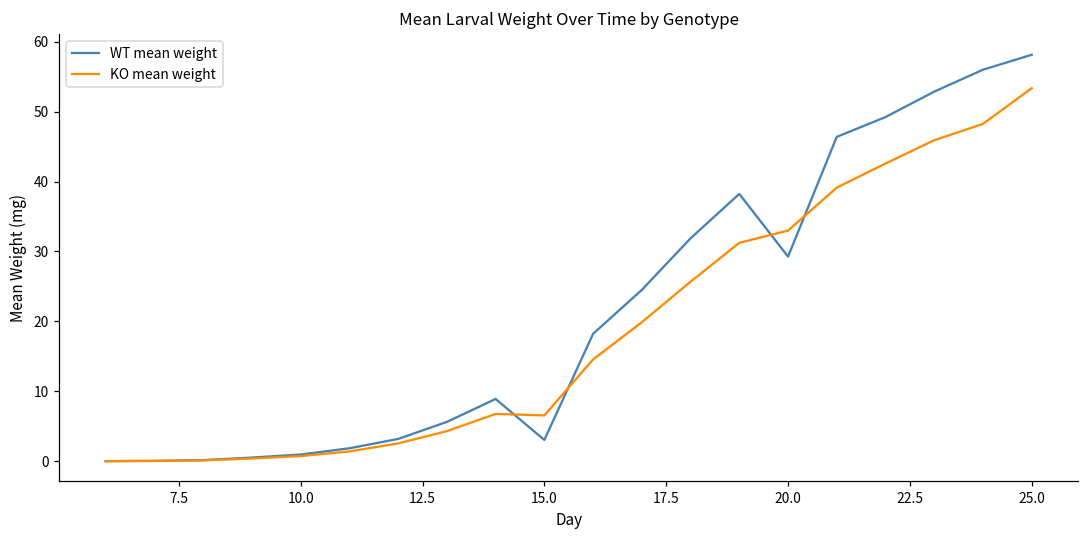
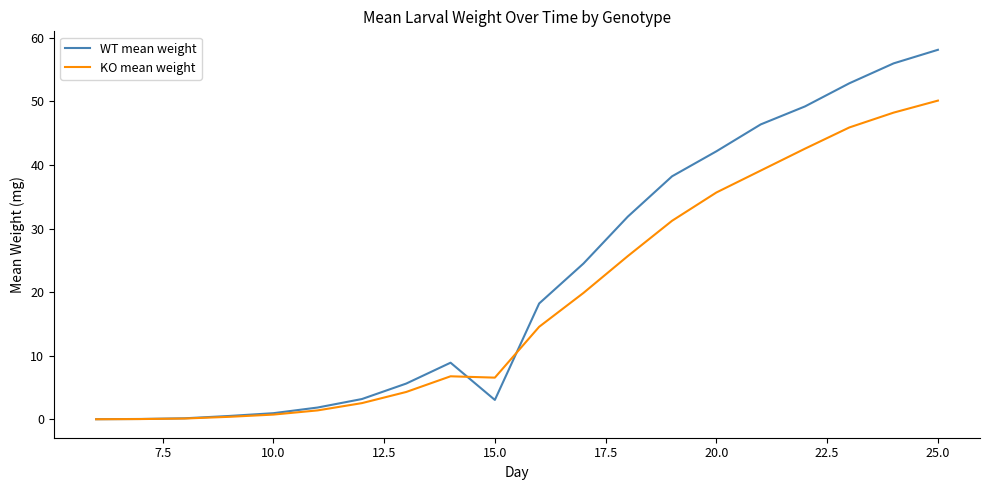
WT mean weight, 20.0: 29 -> 42
KO mean weight, 20.0: 33 -> 36
KO mean weight, 25.0: 53 -> 50
